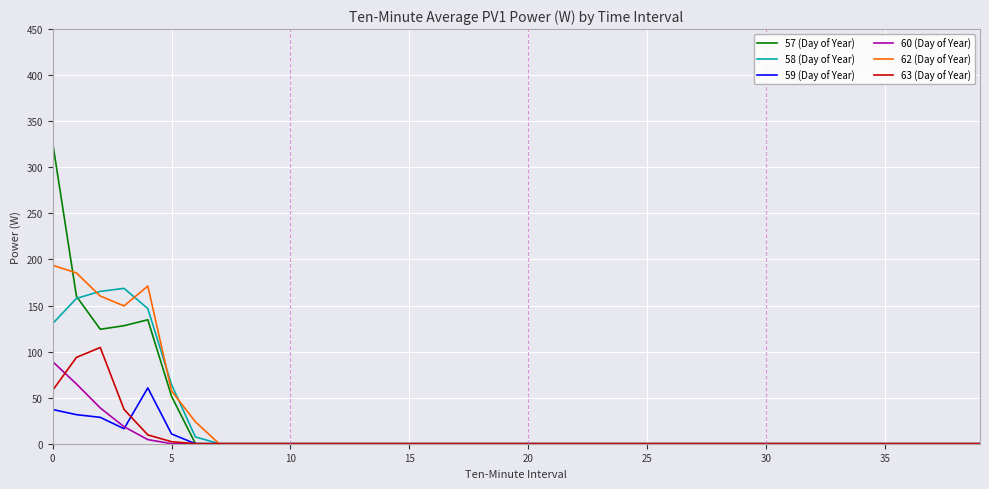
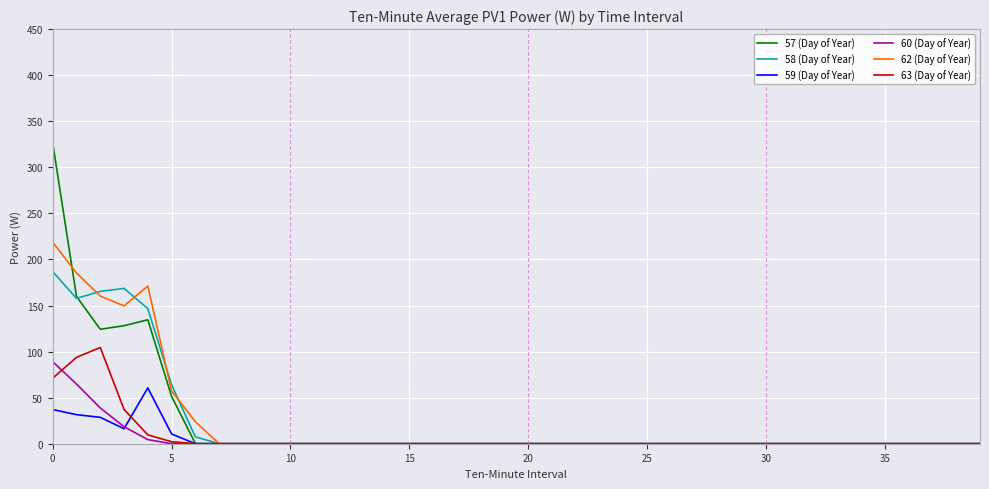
58 (Day of Year), 0: 130 -> 190
62 (Day of Year), 0: 190 -> 220
63 (Day of Year), 0: 60 -> 70
